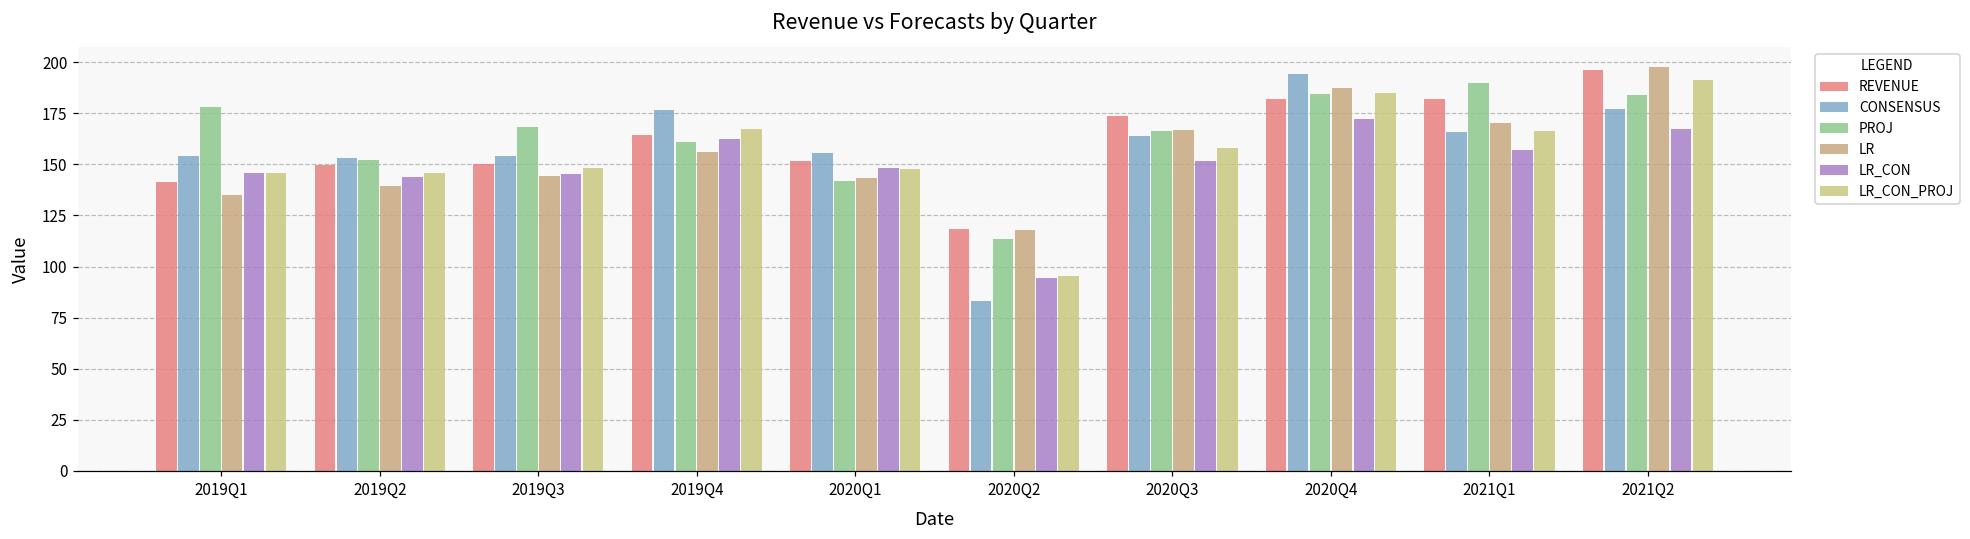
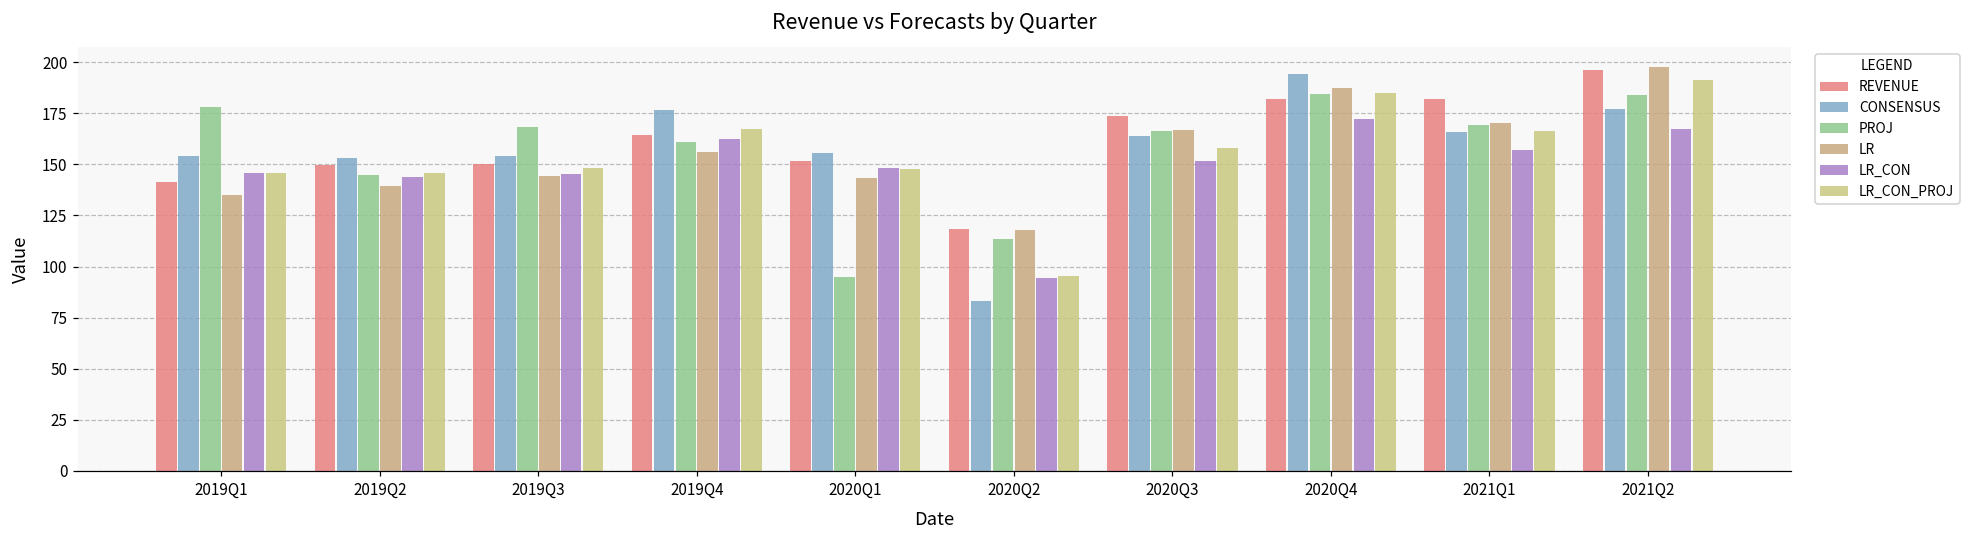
PROJ, 2019Q2: 152 -> 145
PROJ, 2020Q1: 142 -> 95
PROJ, 2021Q1: 190 -> 169
